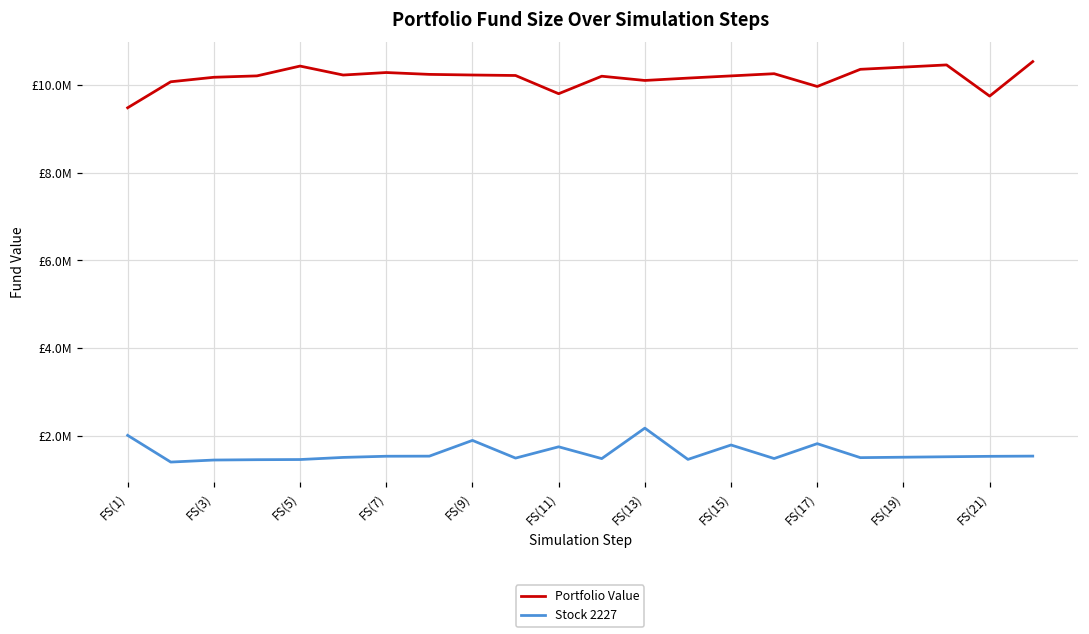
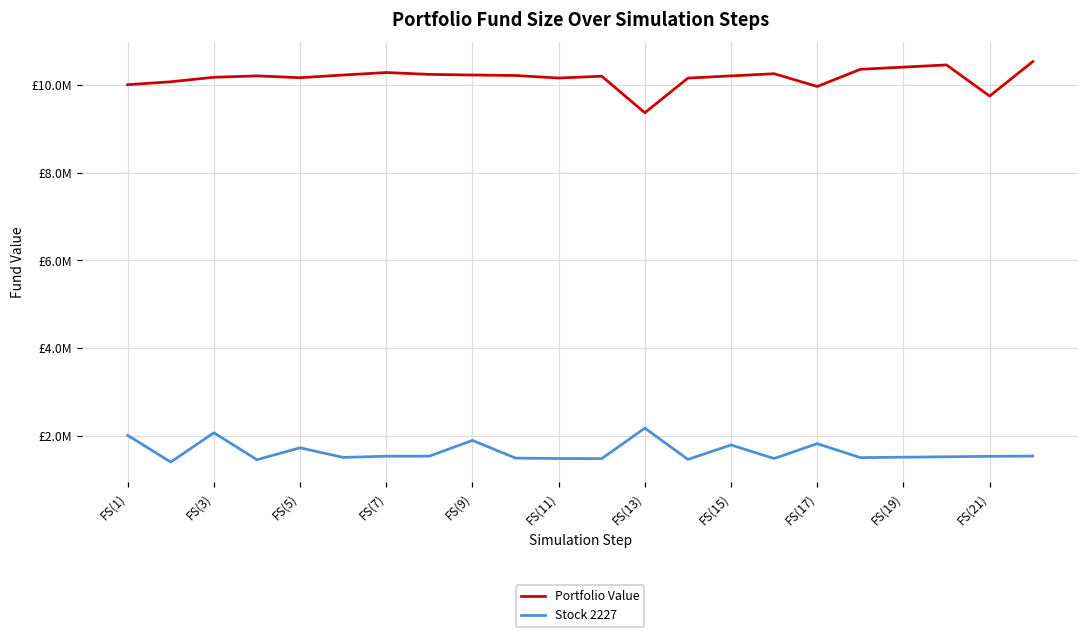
Portfolio Value, FS(1): £9500000 -> £10000000
Stock 2227, FS(3): £1500000 -> £2100000
Portfolio Value, FS(5): £10400000 -> £10200000
Stock 2227, FS(5): £1500000 -> £1700000
Portfolio Value, FS(11): £9800000 -> £10200000
Stock 2227, FS(11): £1800000 -> £1500000
Portfolio Value, FS(13): £10100000 -> £9400000
